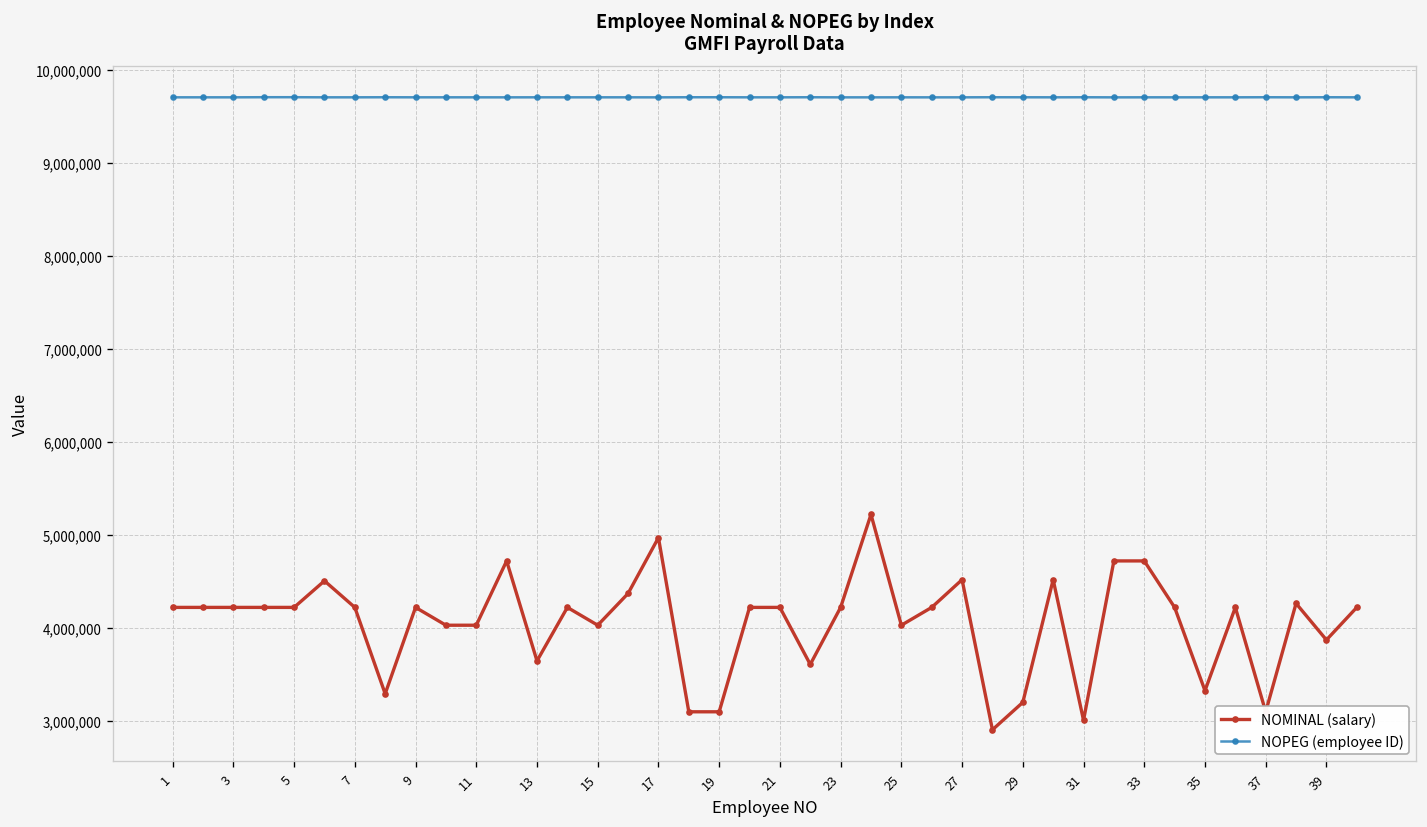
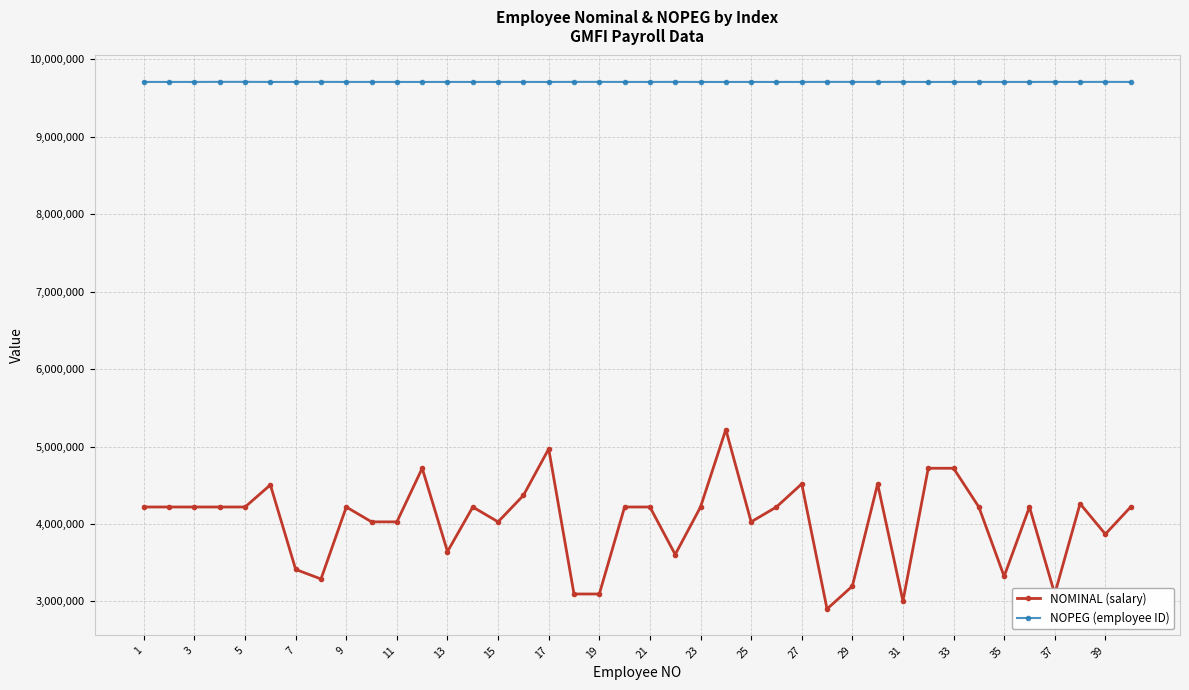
NOMINAL (salary), 7: 4,200,000 -> 3,400,000
